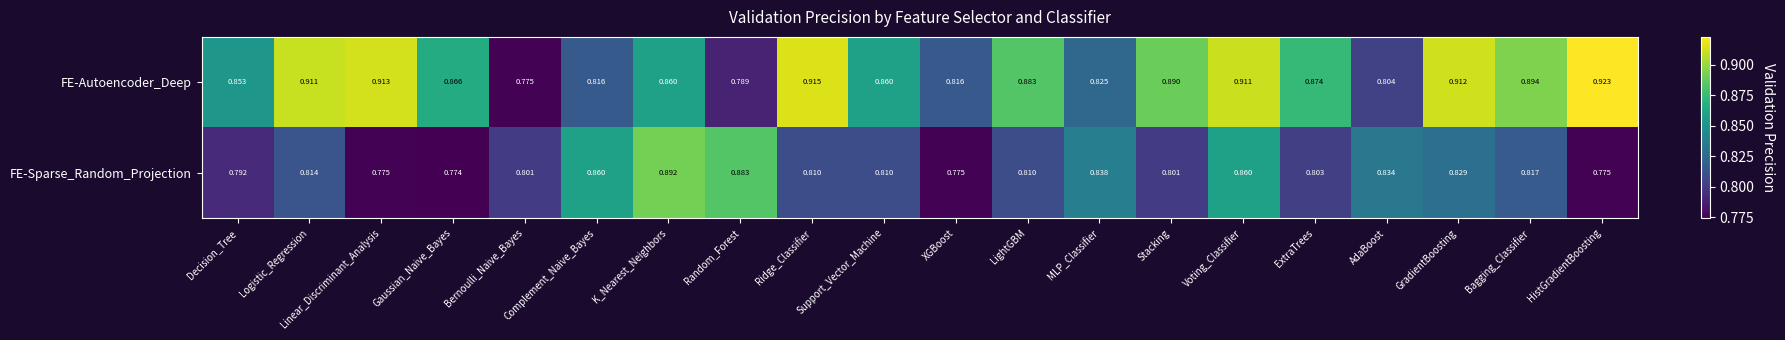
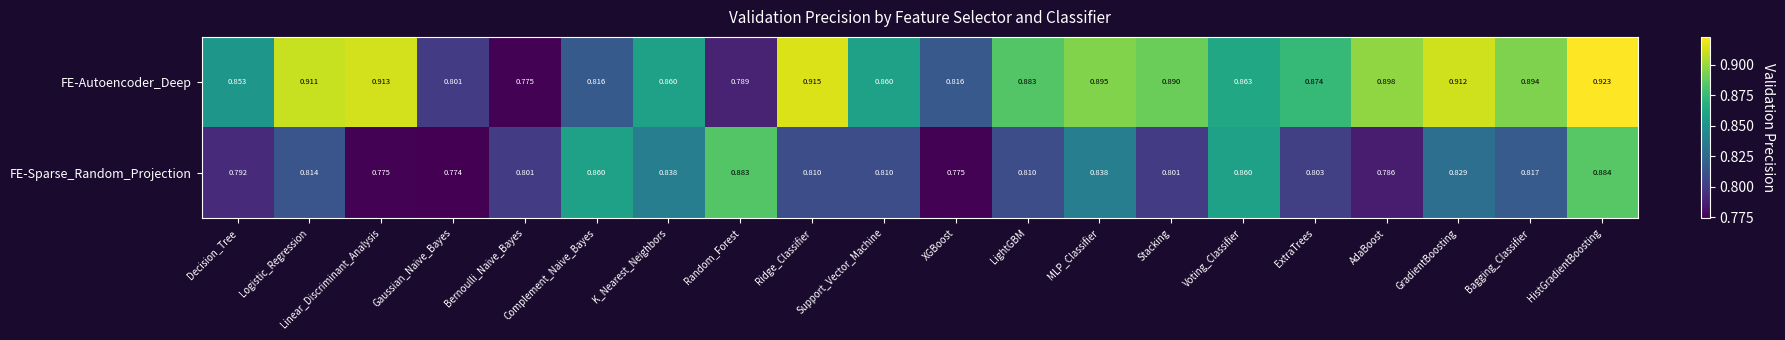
FE-Autoencoder_Deep, Gaussian_Naive_Bayes: 0.866 -> 0.801
FE-Autoencoder_Deep, MLP_Classifier: 0.825 -> 0.895
FE-Autoencoder_Deep, Voting_Classifier: 0.911 -> 0.863
FE-Autoencoder_Deep, AdaBoost: 0.804 -> 0.898
FE-Sparse_Random_Projection, K_Nearest_Neighbors: 0.892 -> 0.838
FE-Sparse_Random_Projection, AdaBoost: 0.834 -> 0.786
FE-Sparse_Random_Projection, HistGradientBoosting: 0.775 -> 0.884
